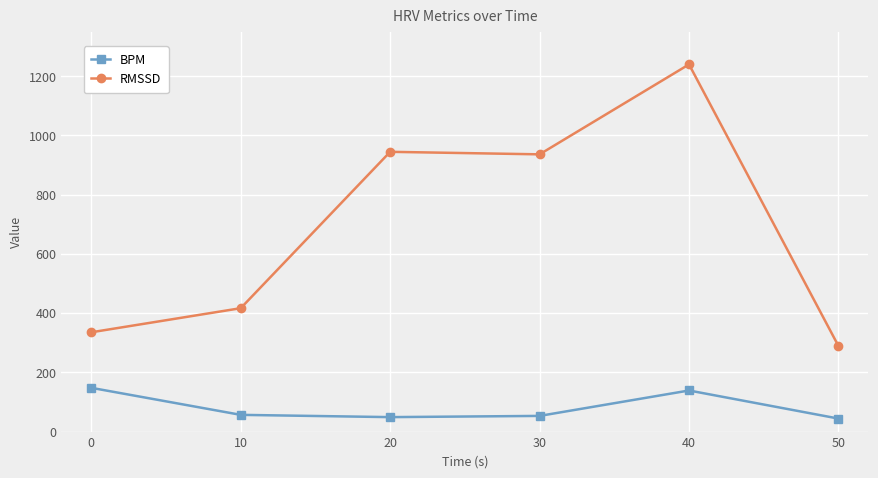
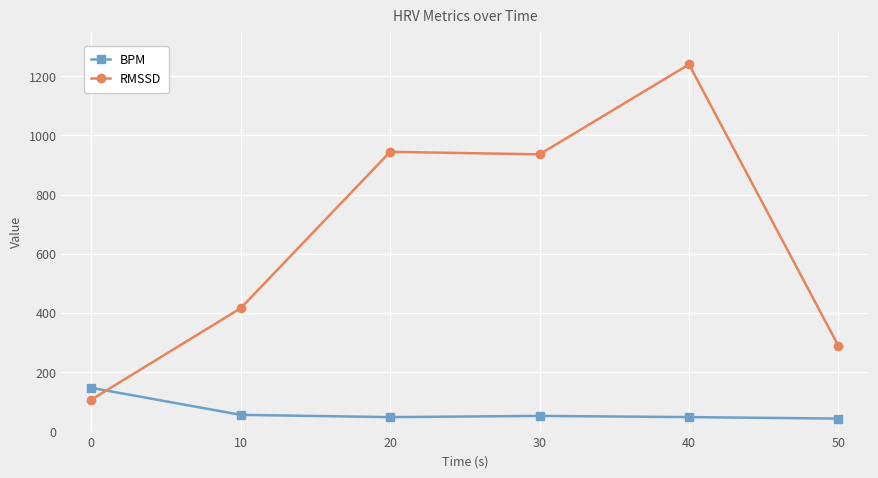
RMSSD, 0: 340 -> 110
BPM, 40: 140 -> 50
